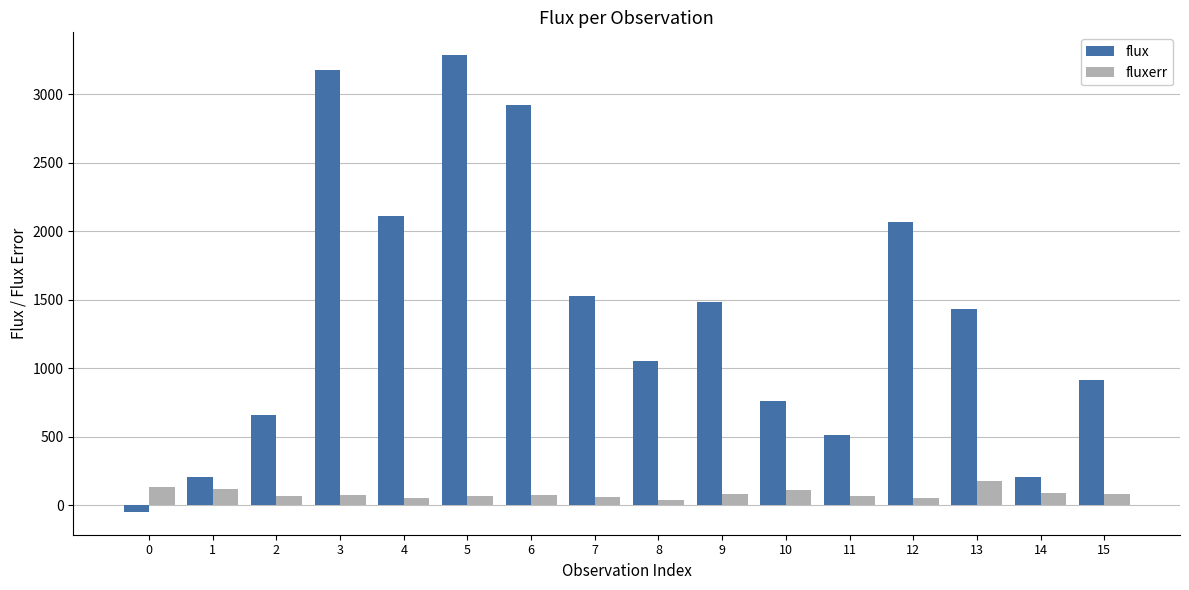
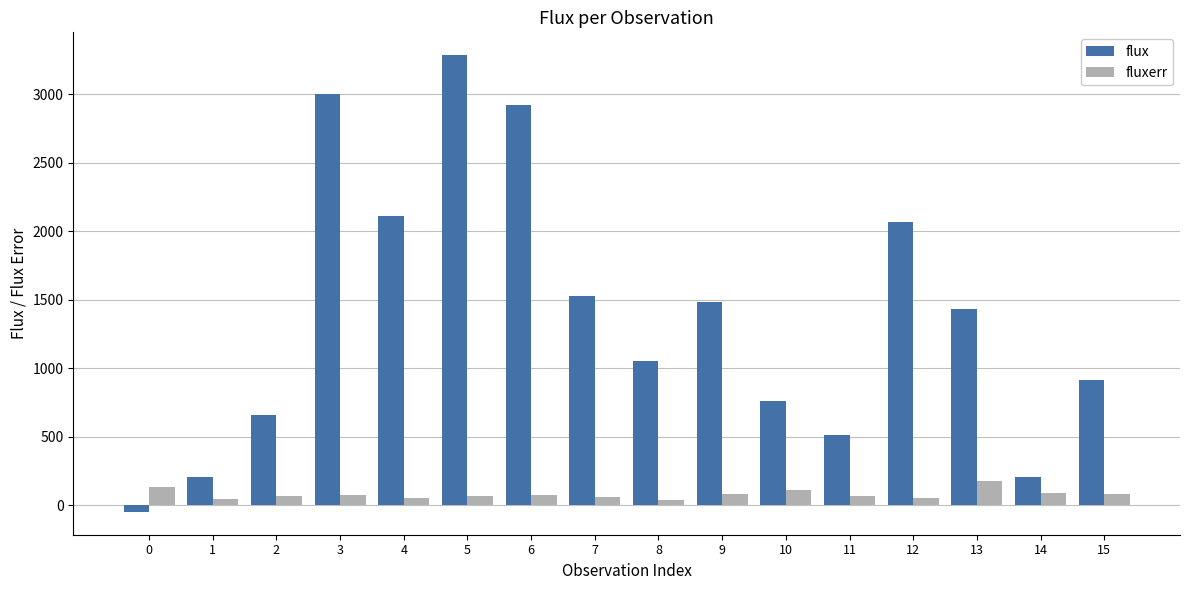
fluxerr, 1: 120 -> 50
flux, 3: 3180 -> 3000
